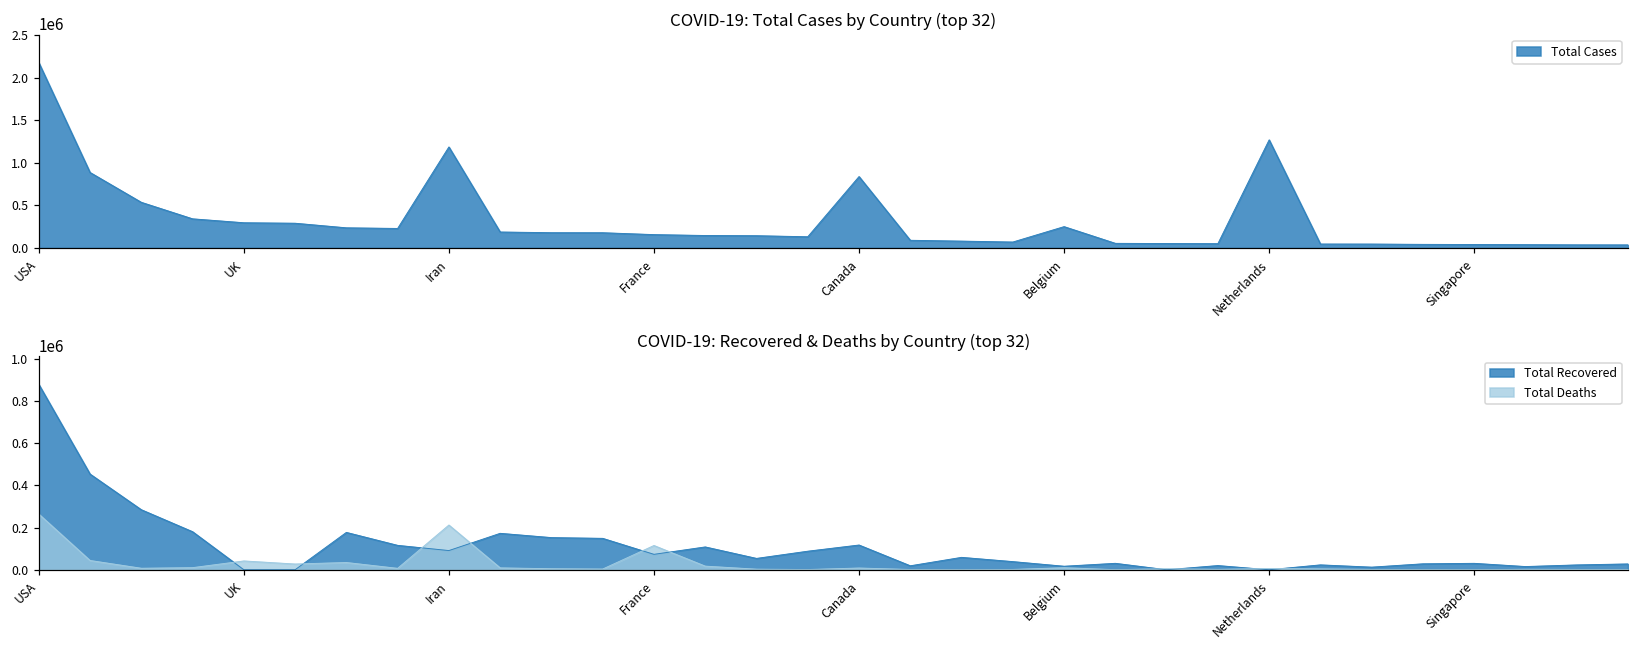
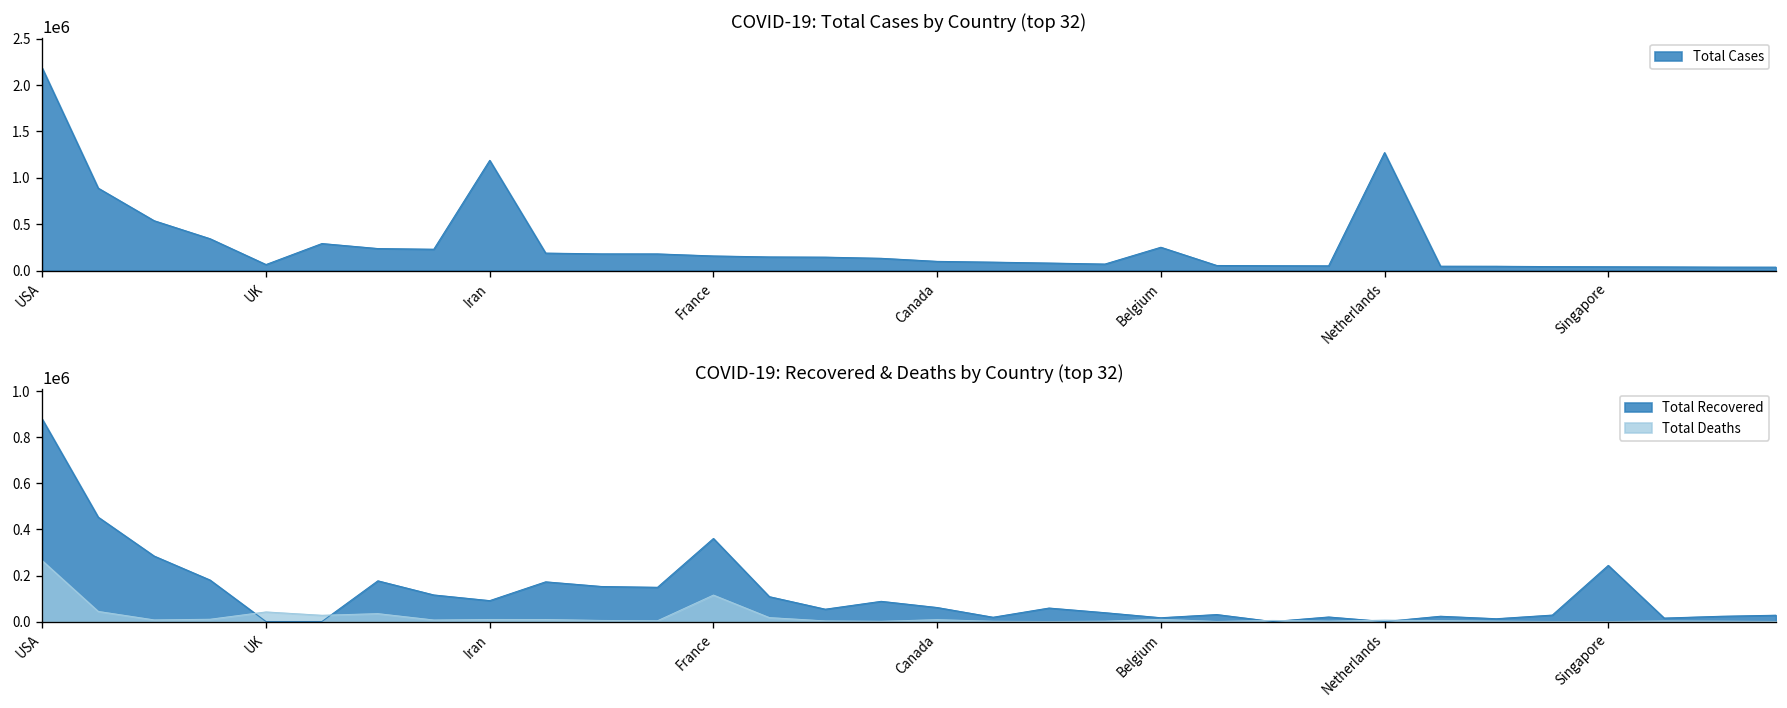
COVID-19: Total Cases by Country (top 32), UK: 300000 -> 100000
COVID-19: Total Cases by Country (top 32), Canada: 800000 -> 100000
COVID-19: Recovered & Deaths by Country (top 32), Total Deaths, Iran: 210000 -> 10000
COVID-19: Recovered & Deaths by Country (top 32), Total Recovered, France: 70000 -> 360000
COVID-19: Recovered & Deaths by Country (top 32), Total Recovered, Canada: 120000 -> 60000
COVID-19: Recovered & Deaths by Country (top 32), Total Recovered, Singapore: 30000 -> 240000
